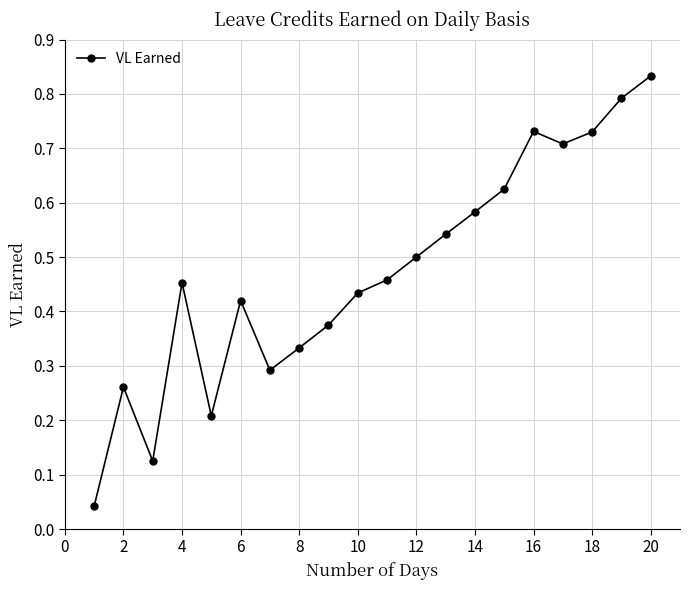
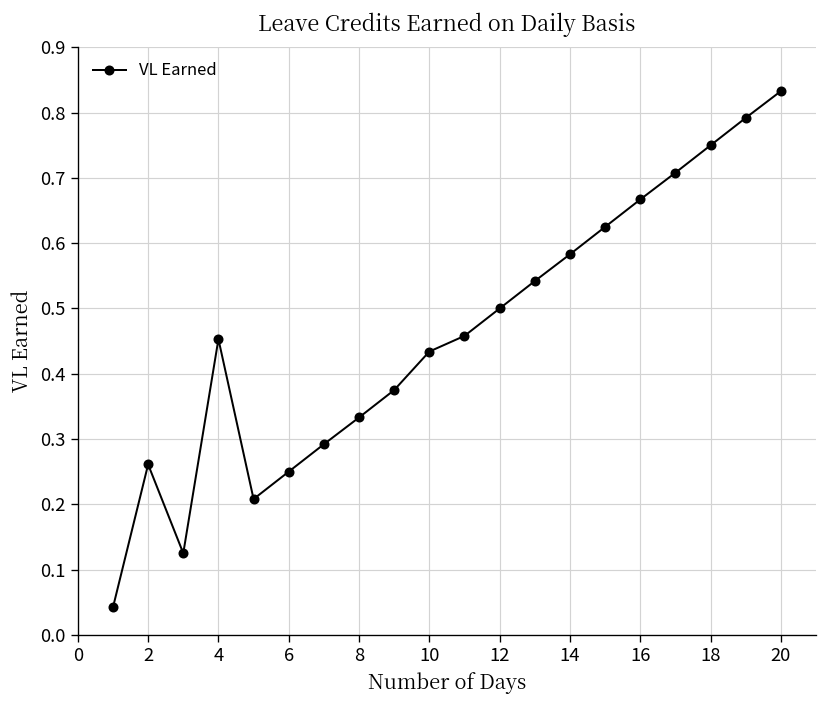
6: 0.42 -> 0.25
16: 0.73 -> 0.67
18: 0.73 -> 0.75
